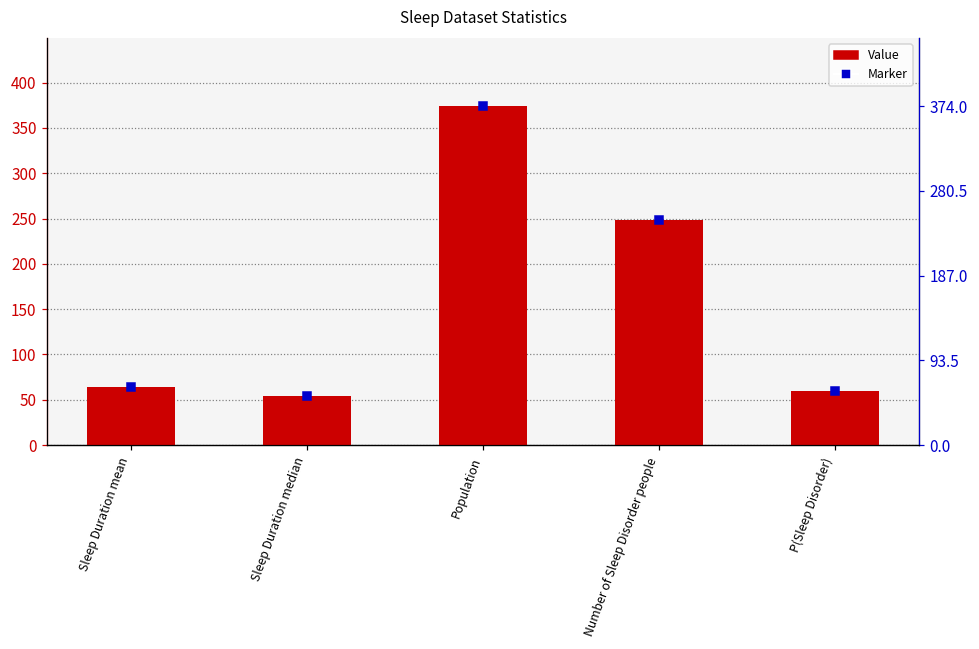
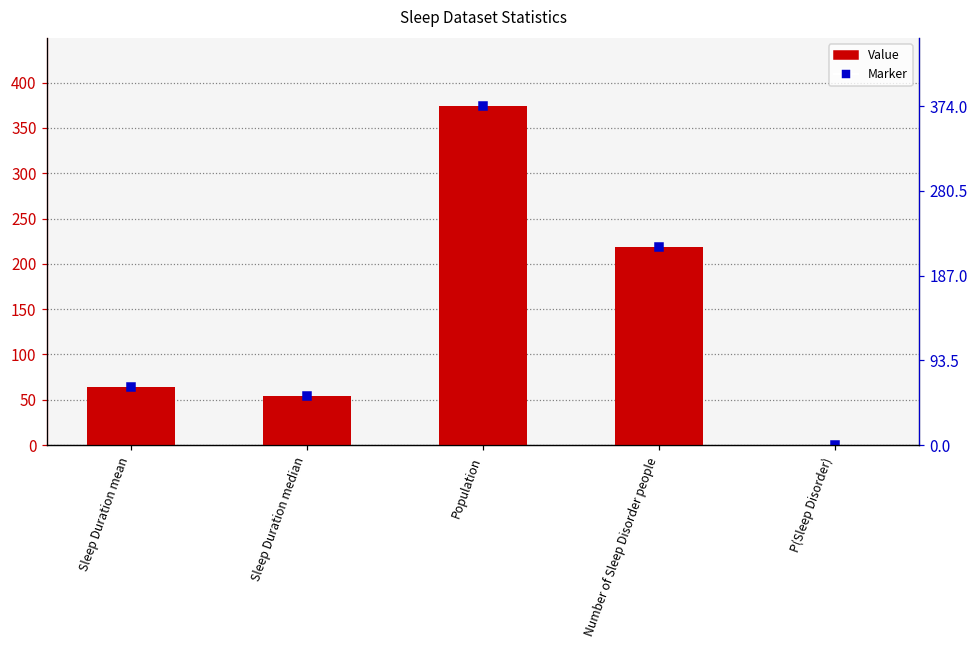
Value, Number of Sleep Disorder people: 250 -> 220
Value, P(Sleep Disorder): 60 -> 0
